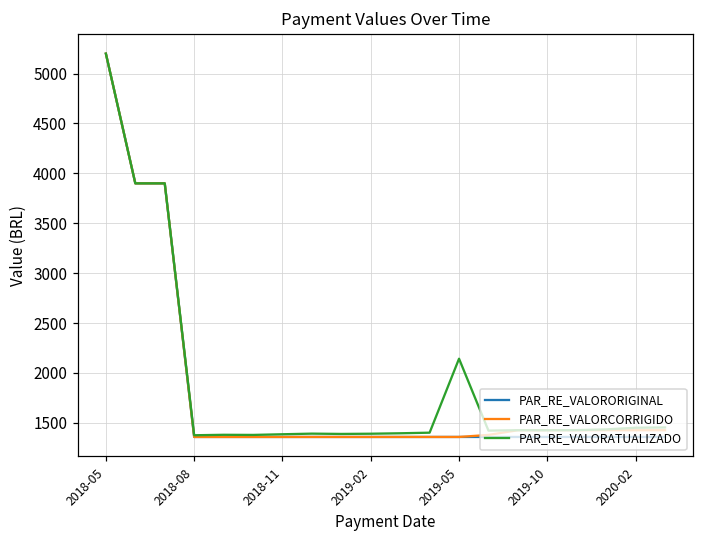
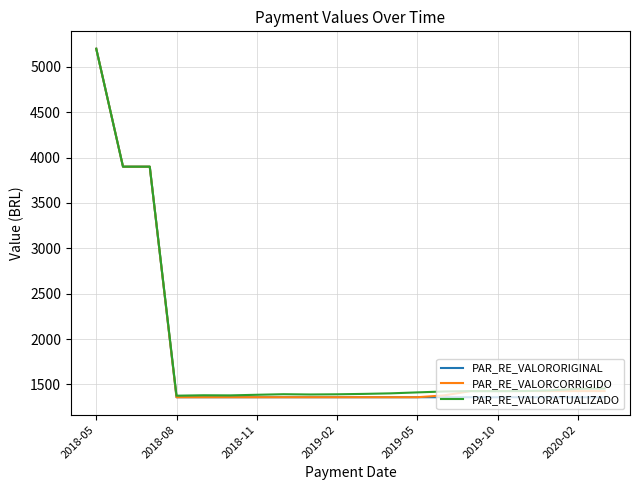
PAR_RE_VALORATUALIZADO, 2019-05: 2100 -> 1400
